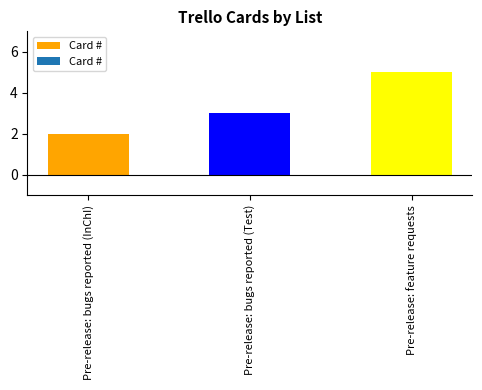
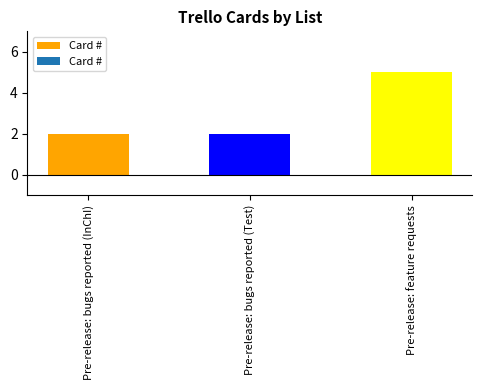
Pre-release: bugs reported (Test): 3 -> 2
